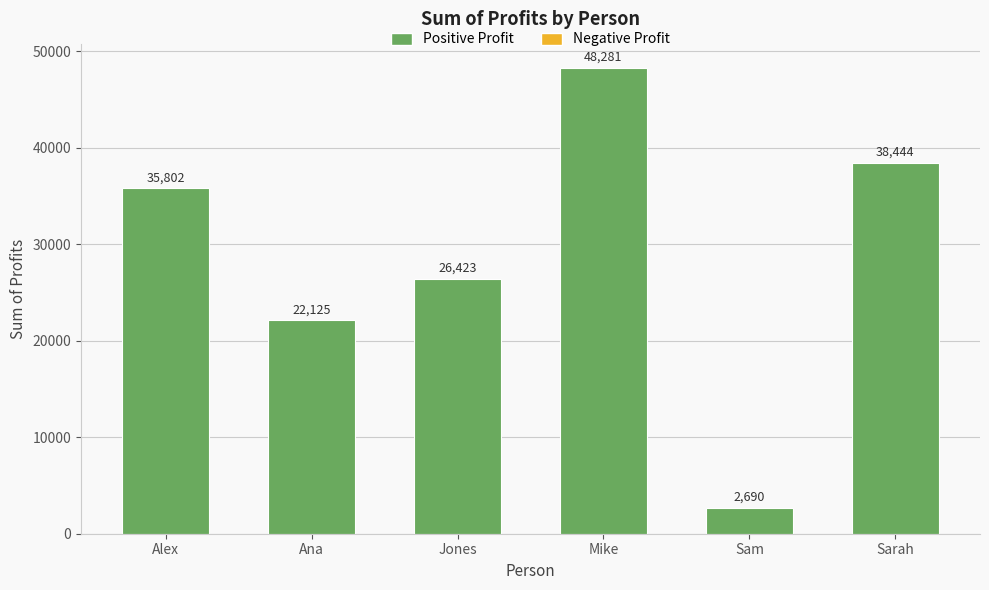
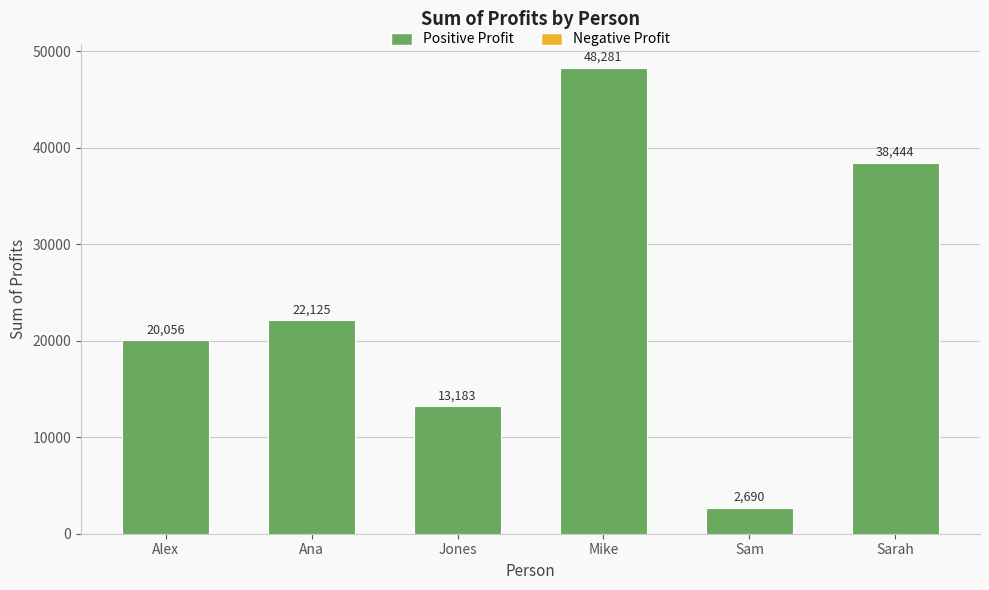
Alex: 35,802 -> 20,056
Jones: 26,423 -> 13,183
